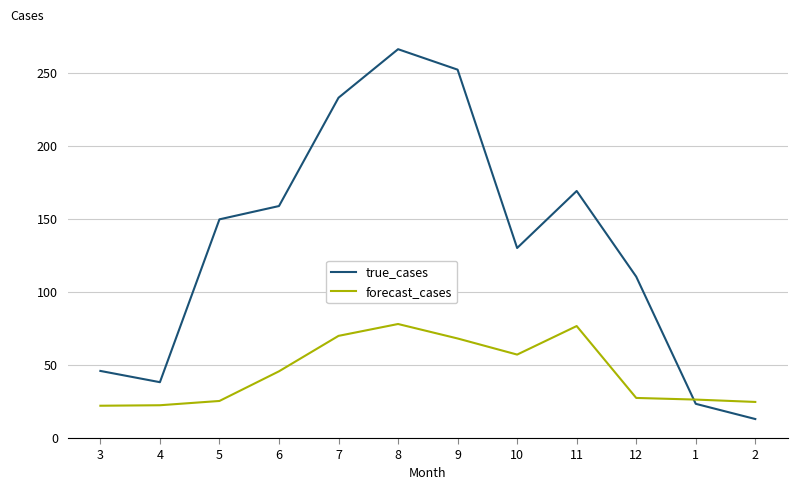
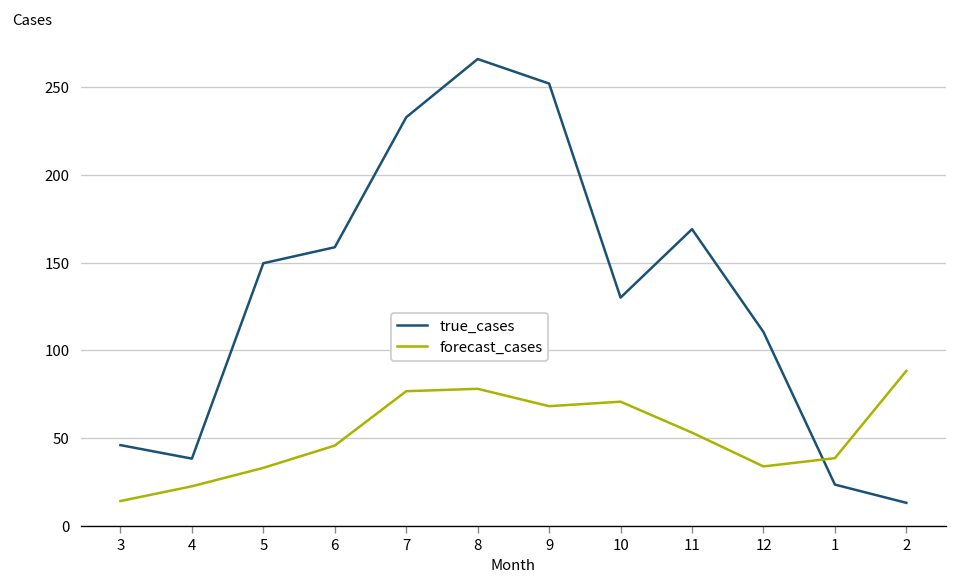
forecast_cases, 3: 22 -> 14
forecast_cases, 5: 25 -> 33
forecast_cases, 7: 70 -> 77
forecast_cases, 10: 57 -> 71
forecast_cases, 11: 77 -> 53
forecast_cases, 12: 27 -> 34
forecast_cases, 1: 26 -> 38
forecast_cases, 2: 25 -> 88
